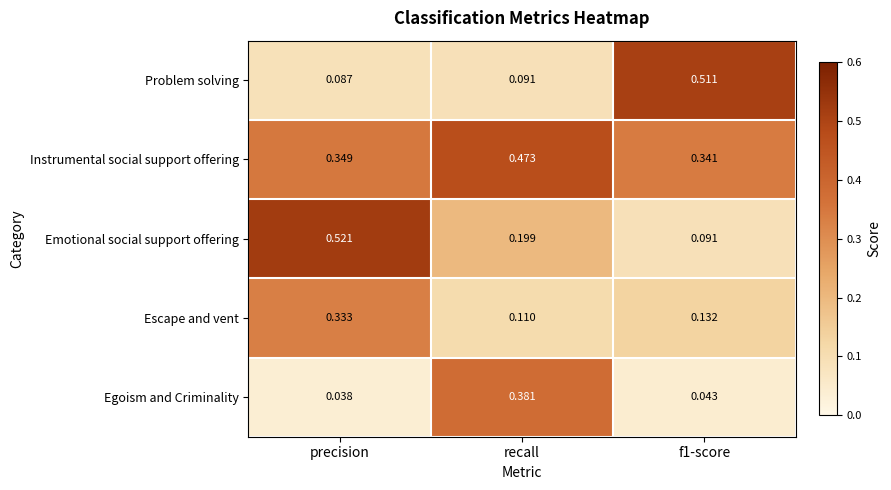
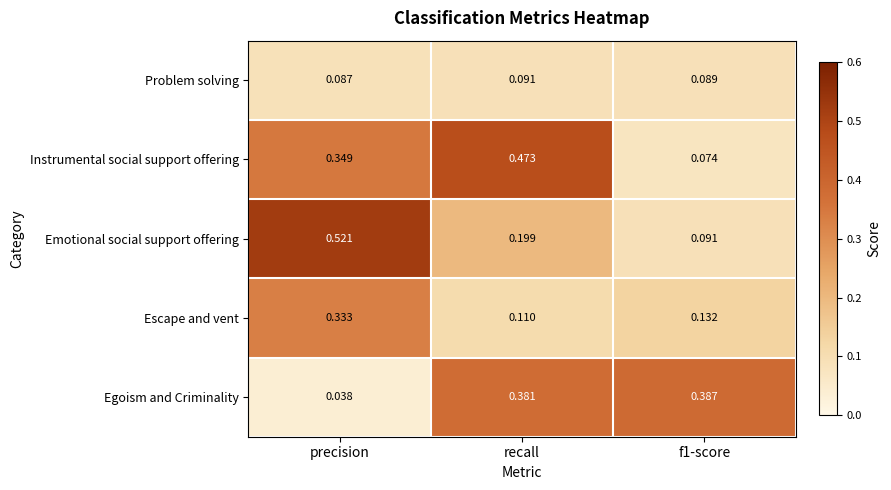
Problem solving, f1-score: 0.511 -> 0.089
Instrumental social support offering, f1-score: 0.341 -> 0.074
Egoism and Criminality, f1-score: 0.043 -> 0.387
